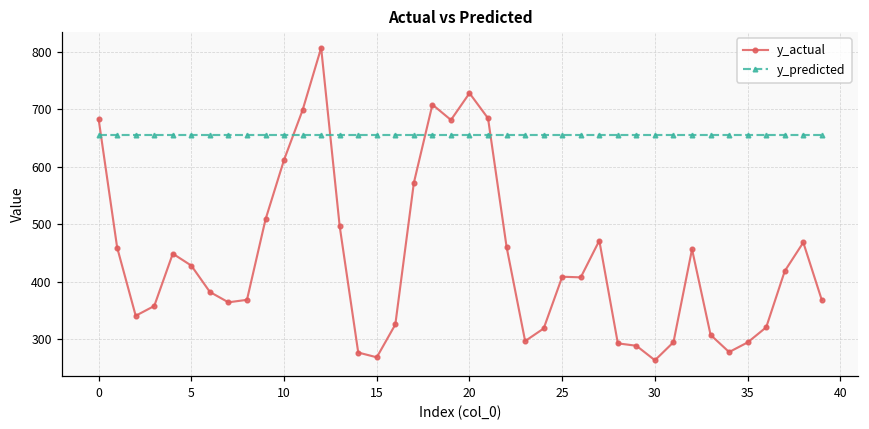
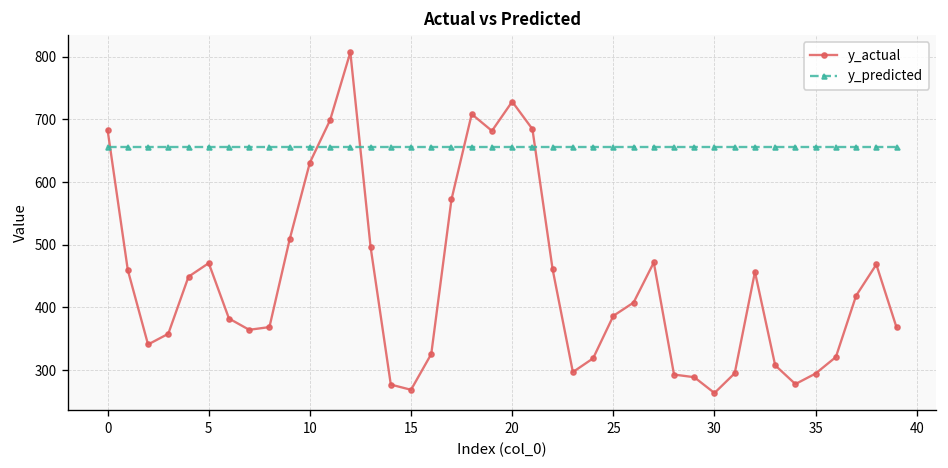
y_actual, 5: 430 -> 470
y_actual, 10: 610 -> 630
y_actual, 25: 410 -> 390
